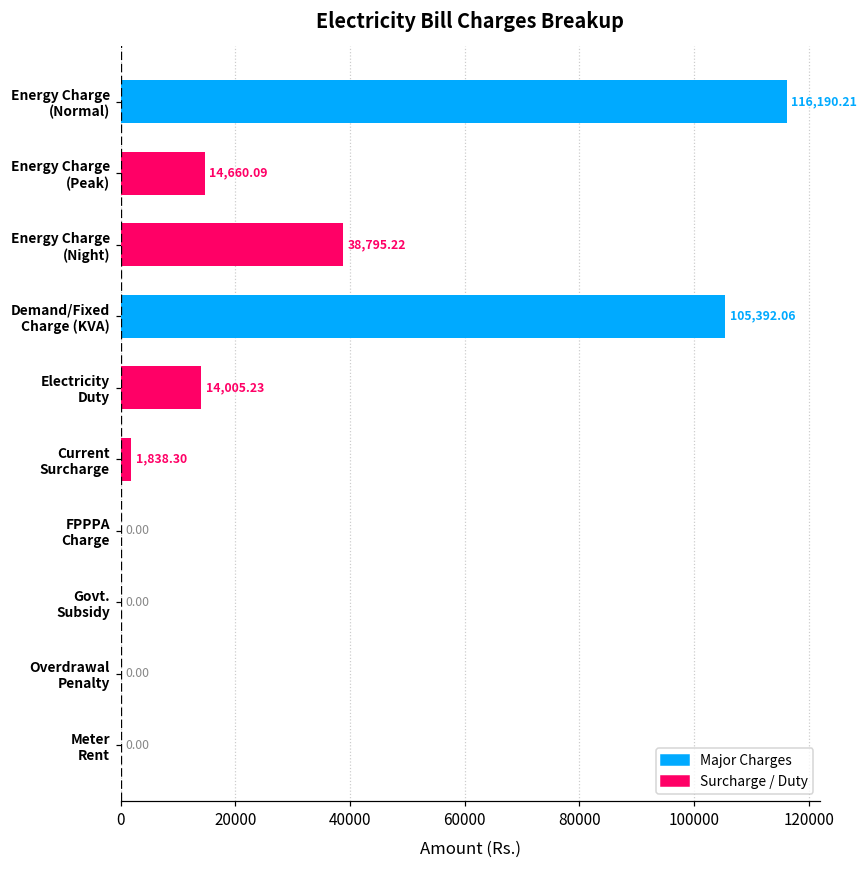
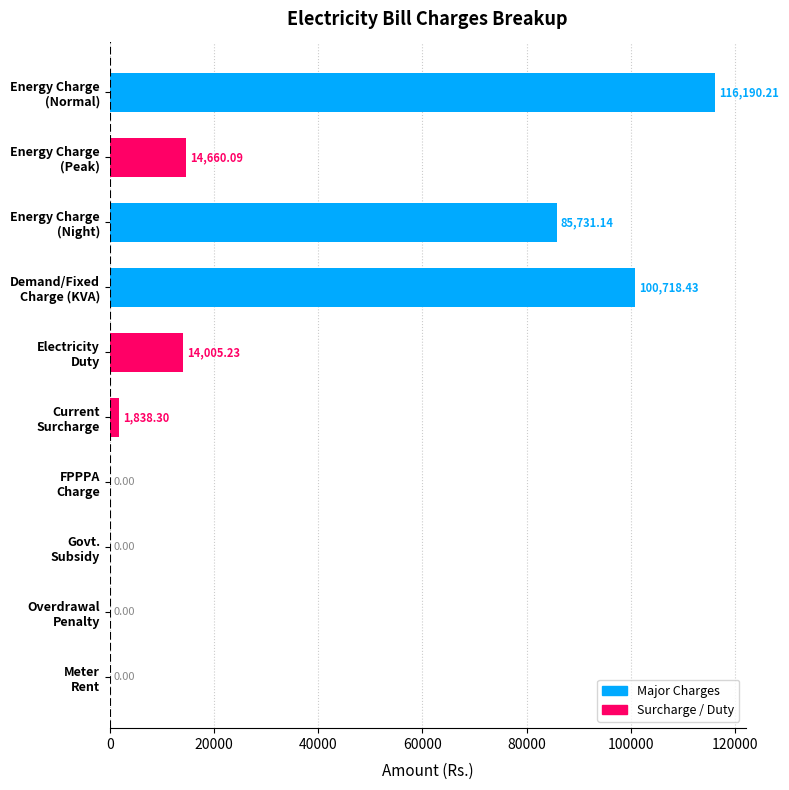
Energy Charge (Night): 38,795.22 -> 85,731.14
Demand/Fixed Charge (KVA): 105,392.06 -> 100,718.43
